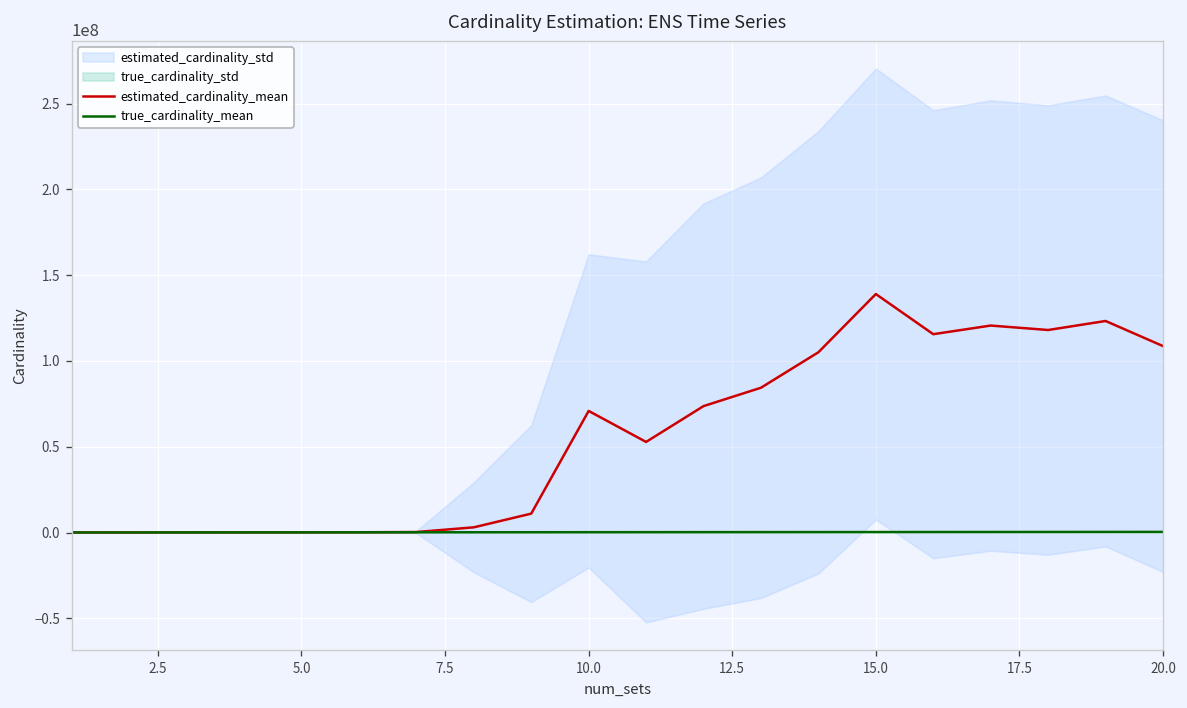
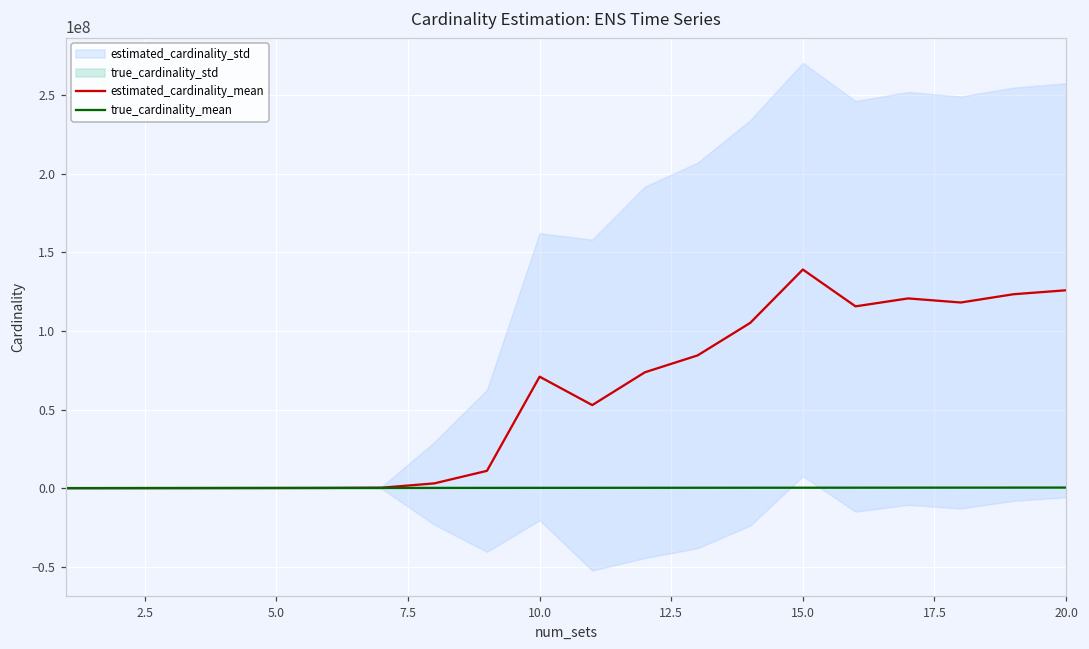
estimated_cardinality_mean, 20.0: 109000000 -> 126000000
